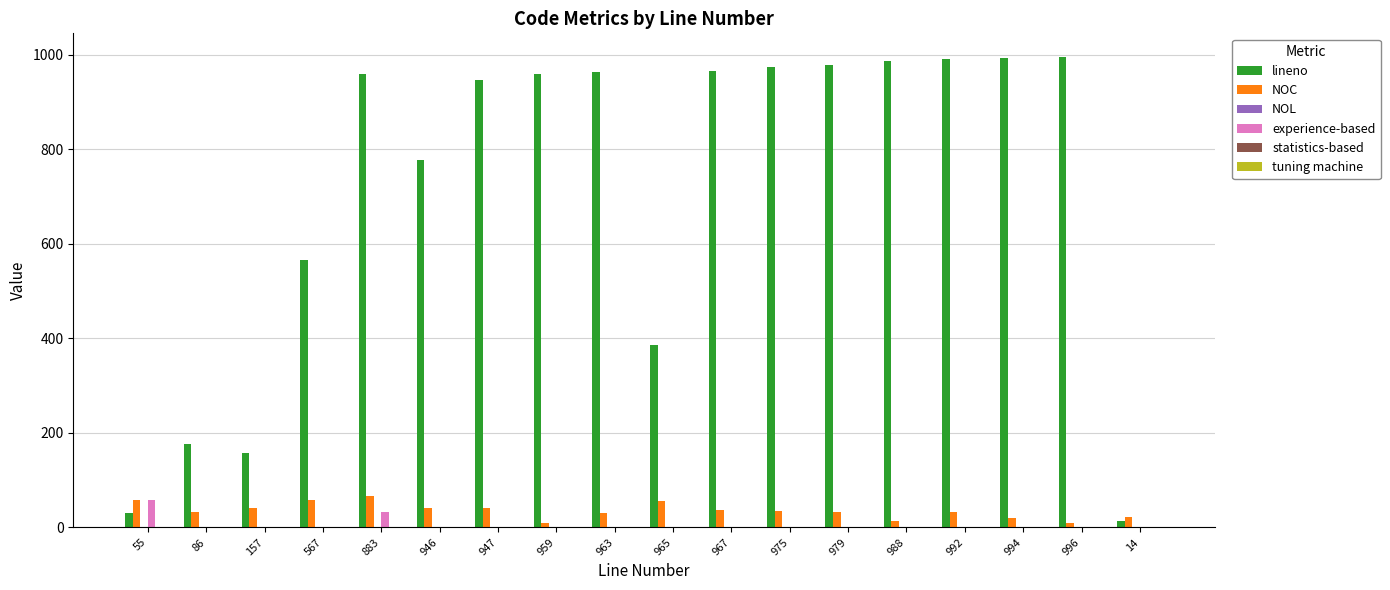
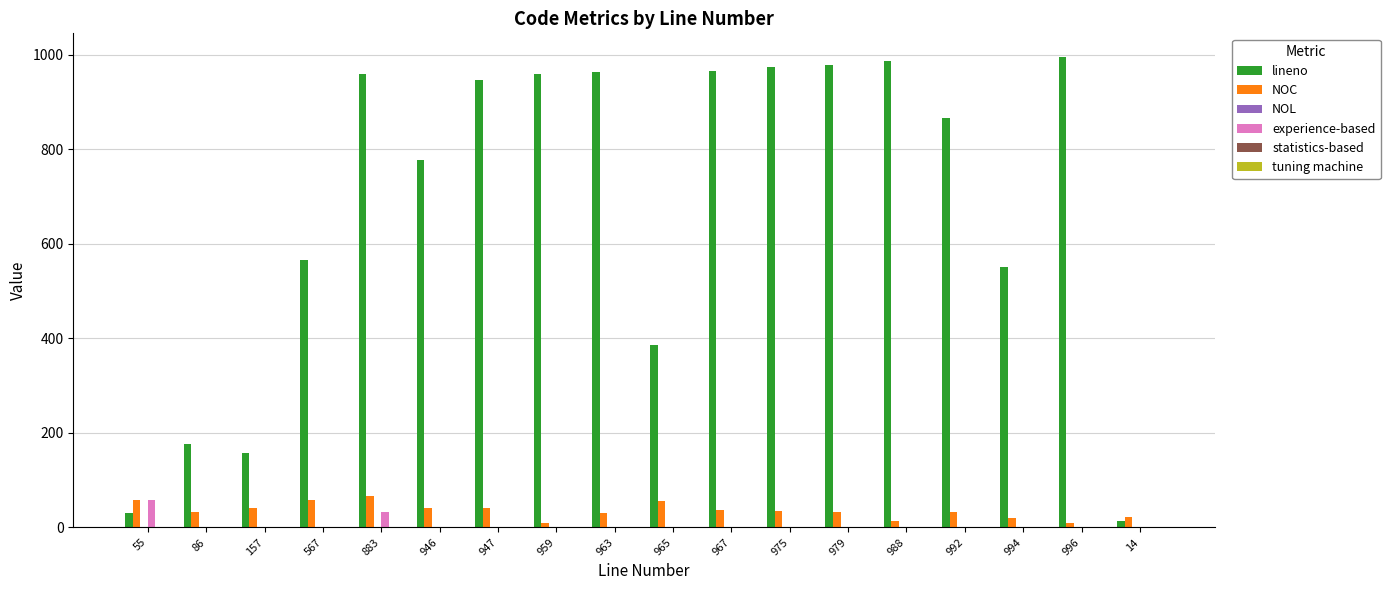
lineno, 992: 990 -> 870
lineno, 994: 990 -> 550
